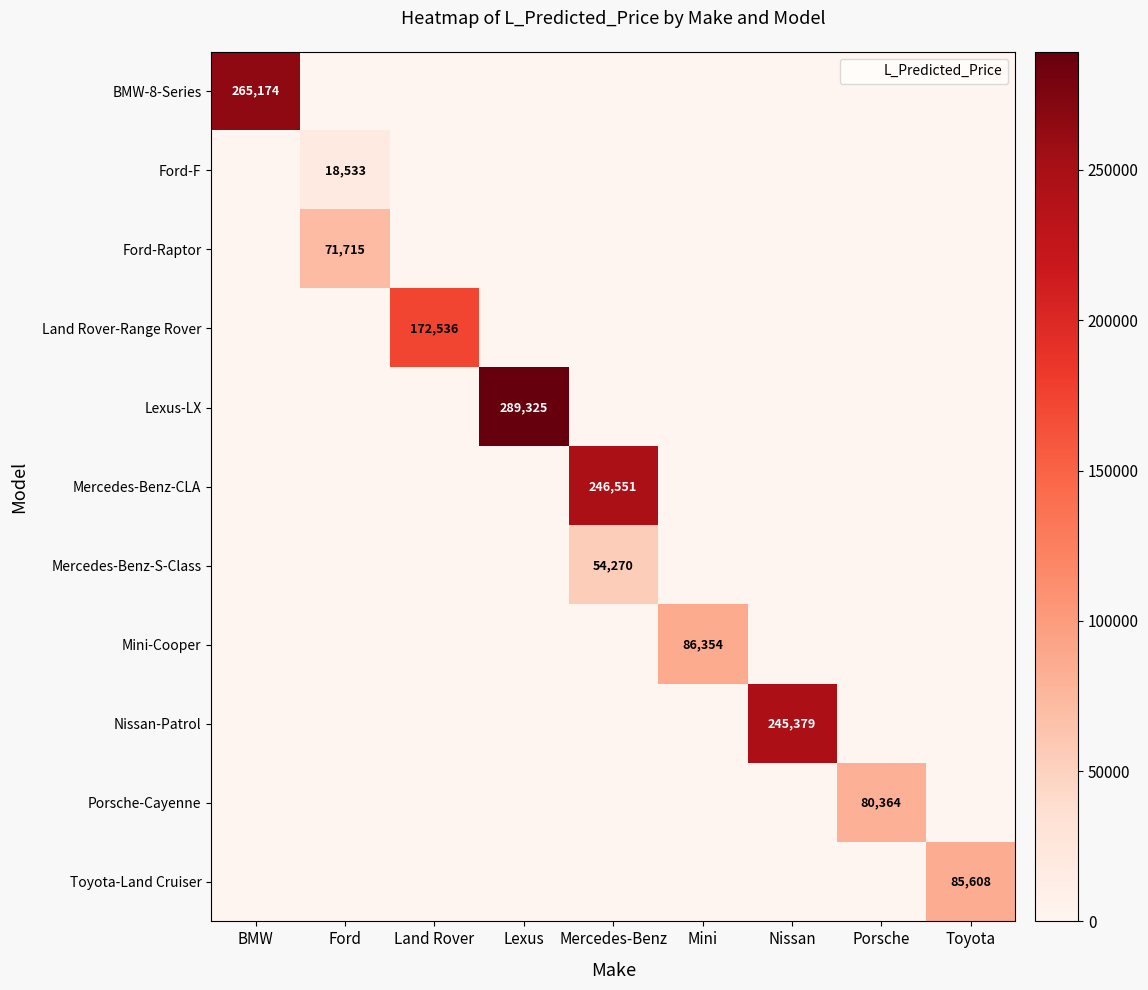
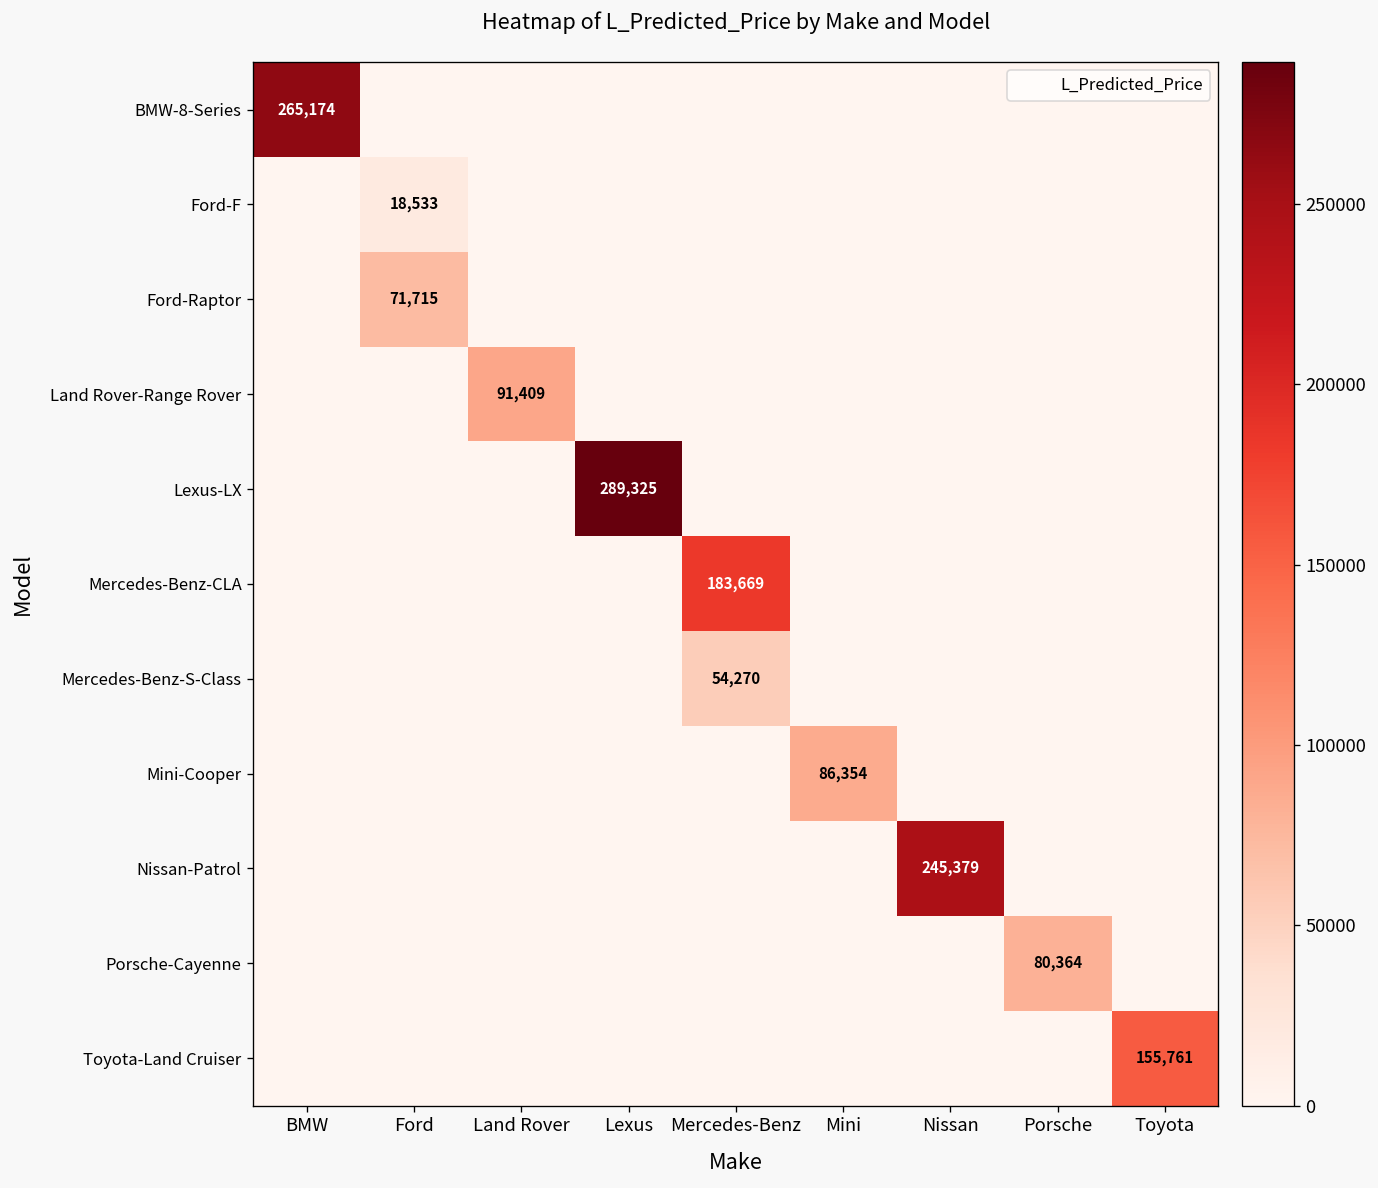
Land Rover-Range Rover, Land Rover: 172,536 -> 91,409
Mercedes-Benz-CLA, Mercedes-Benz: 246,551 -> 183,669
Toyota-Land Cruiser, Toyota: 85,608 -> 155,761
